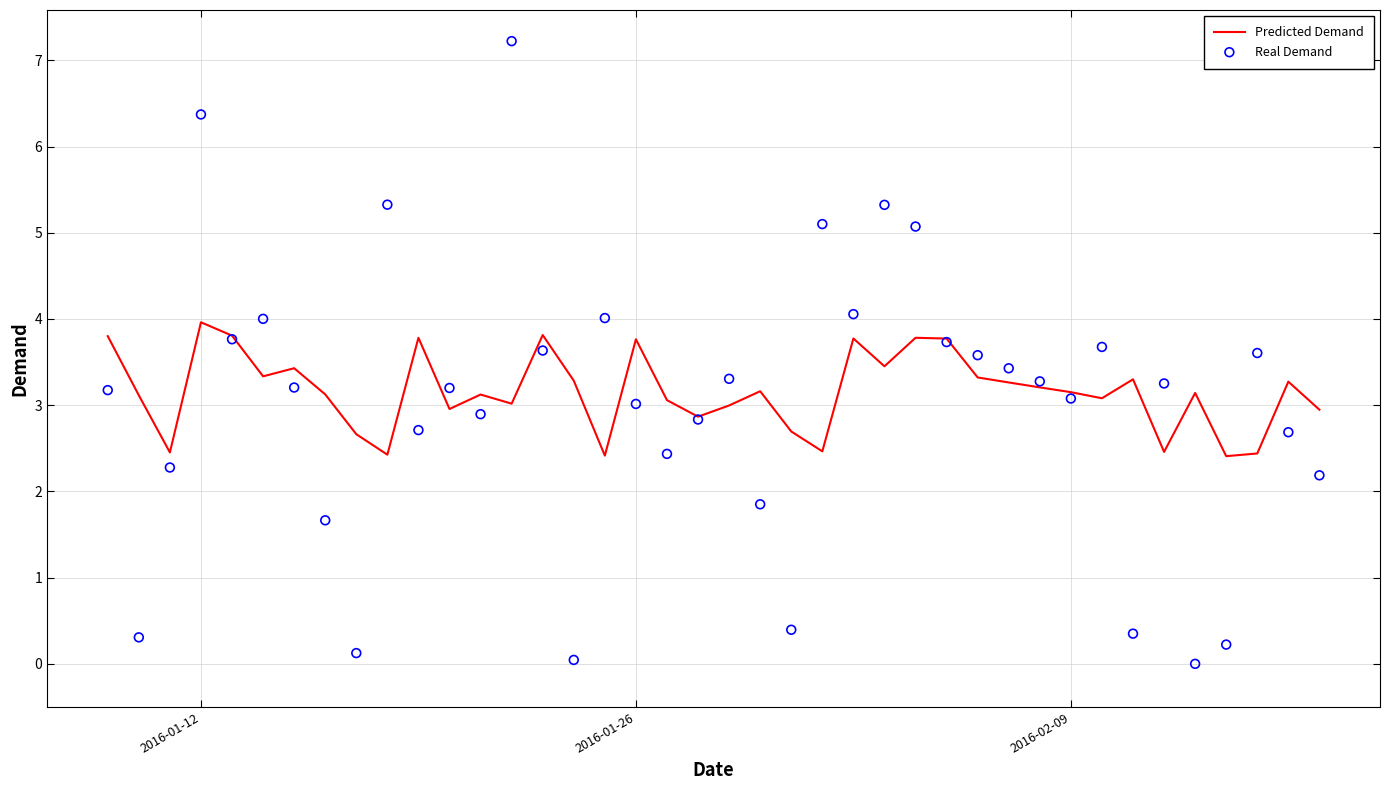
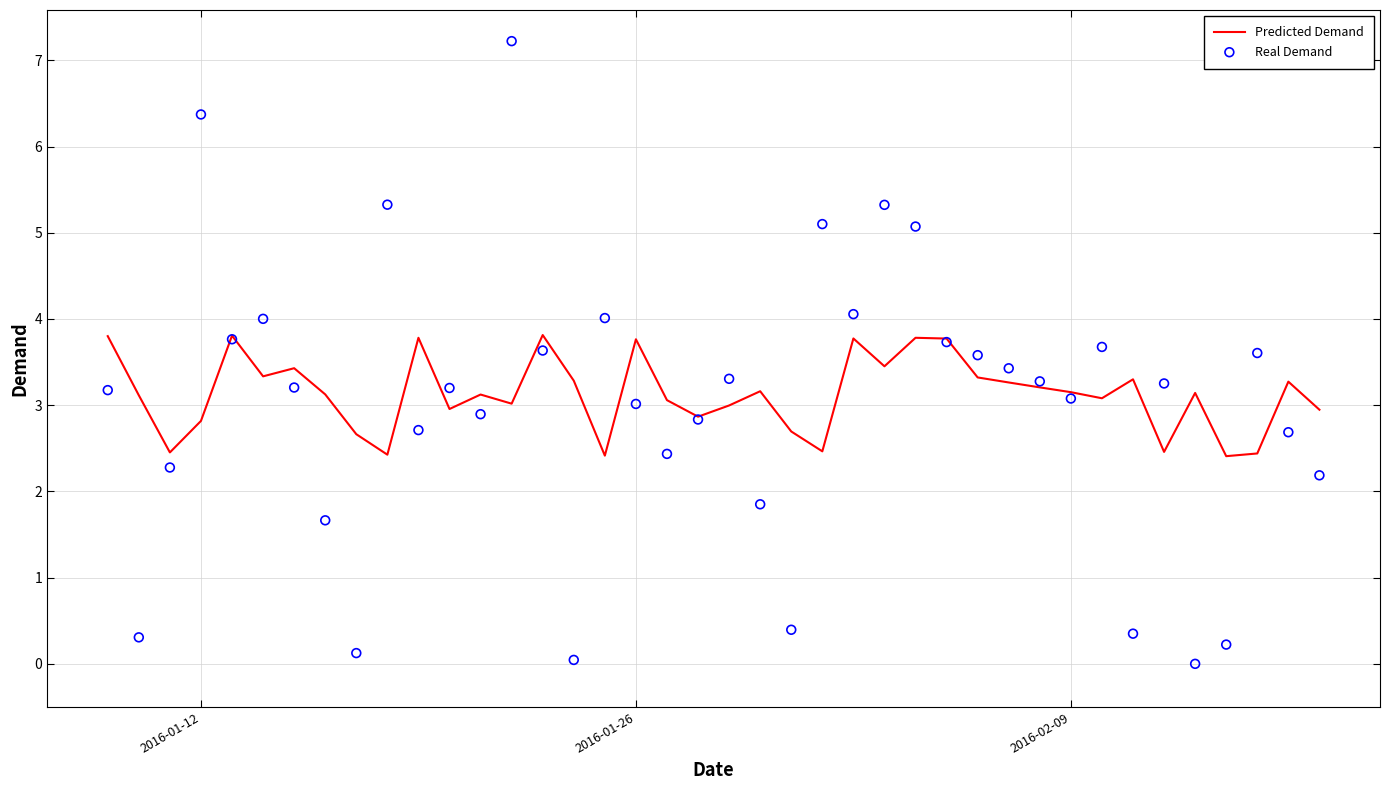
Predicted Demand, 2016-01-12: 4.0 -> 2.8
